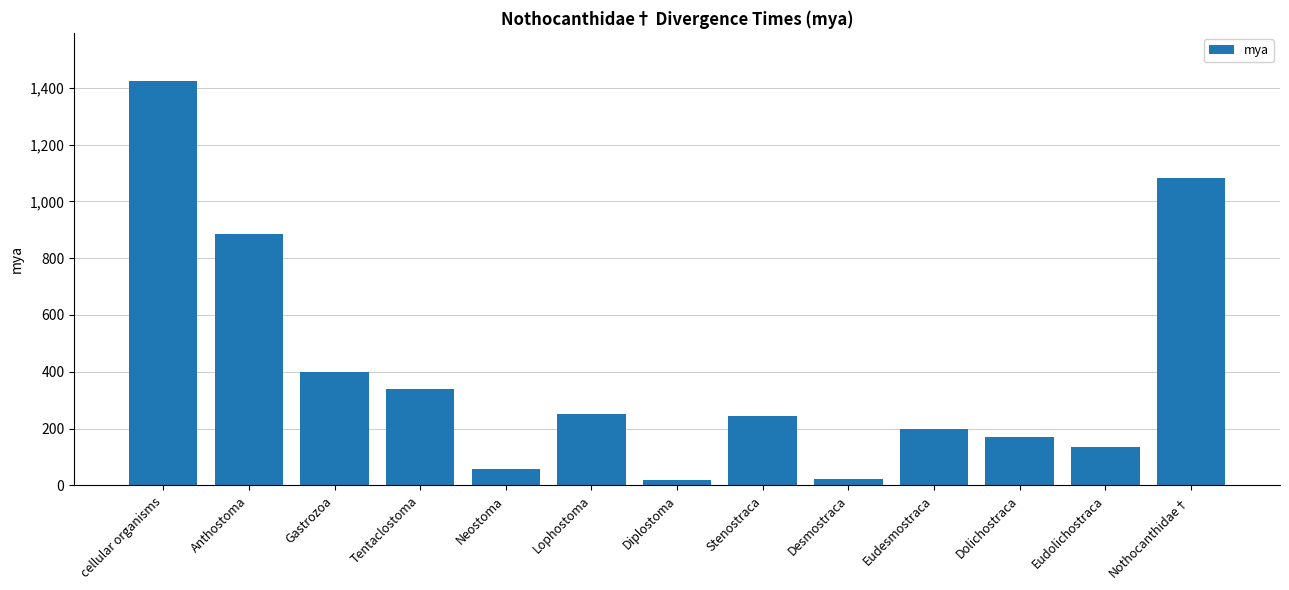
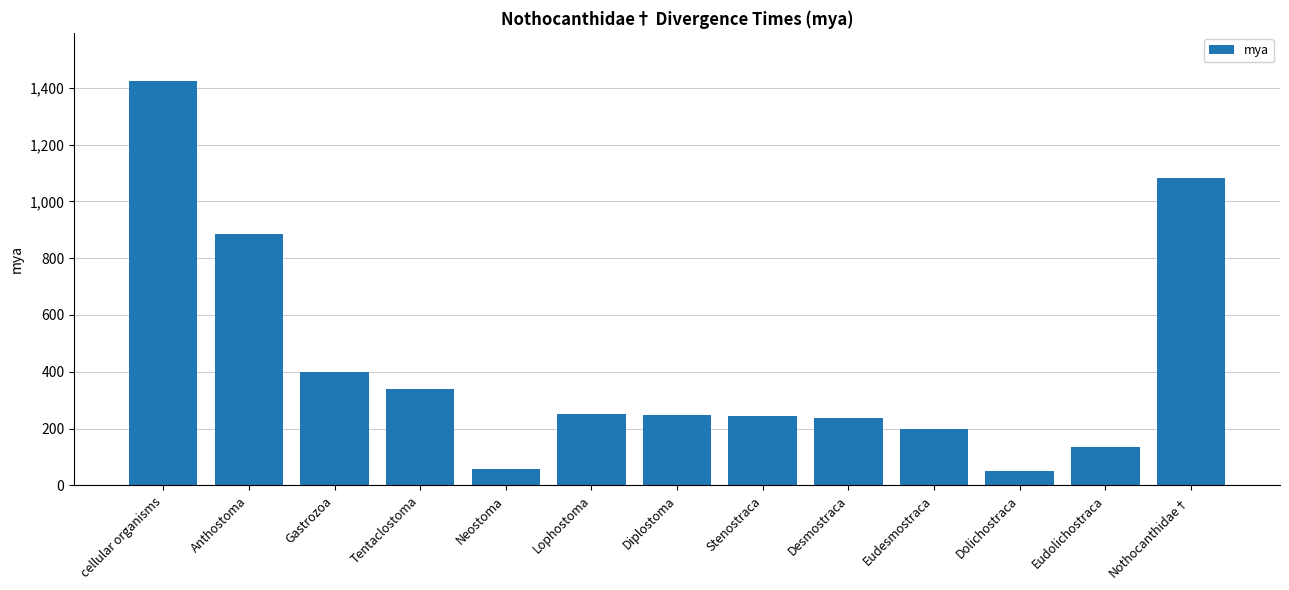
Diplostoma: 20 -> 250
Desmostraca: 20 -> 240
Dolichostraca: 170 -> 50
